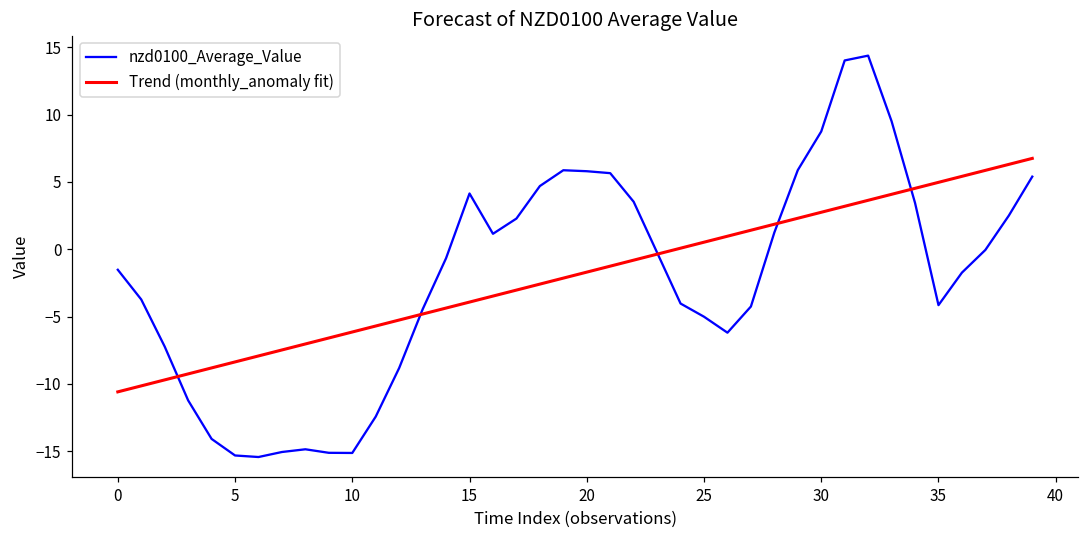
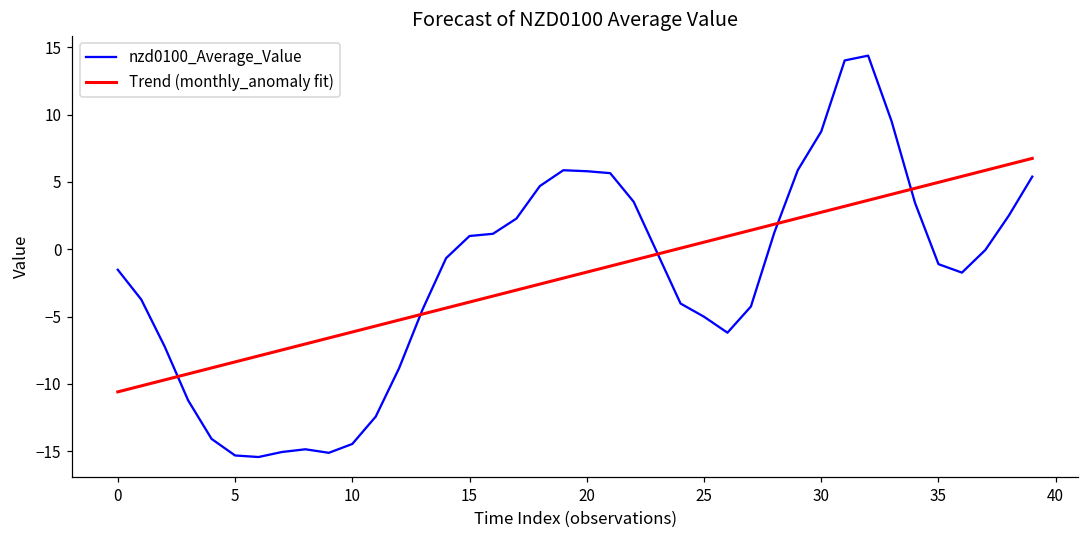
nzd0100_Average_Value, 10: -15.1 -> -14.5
nzd0100_Average_Value, 15: 4.1 -> 1.0
nzd0100_Average_Value, 35: -4.1 -> -1.1
